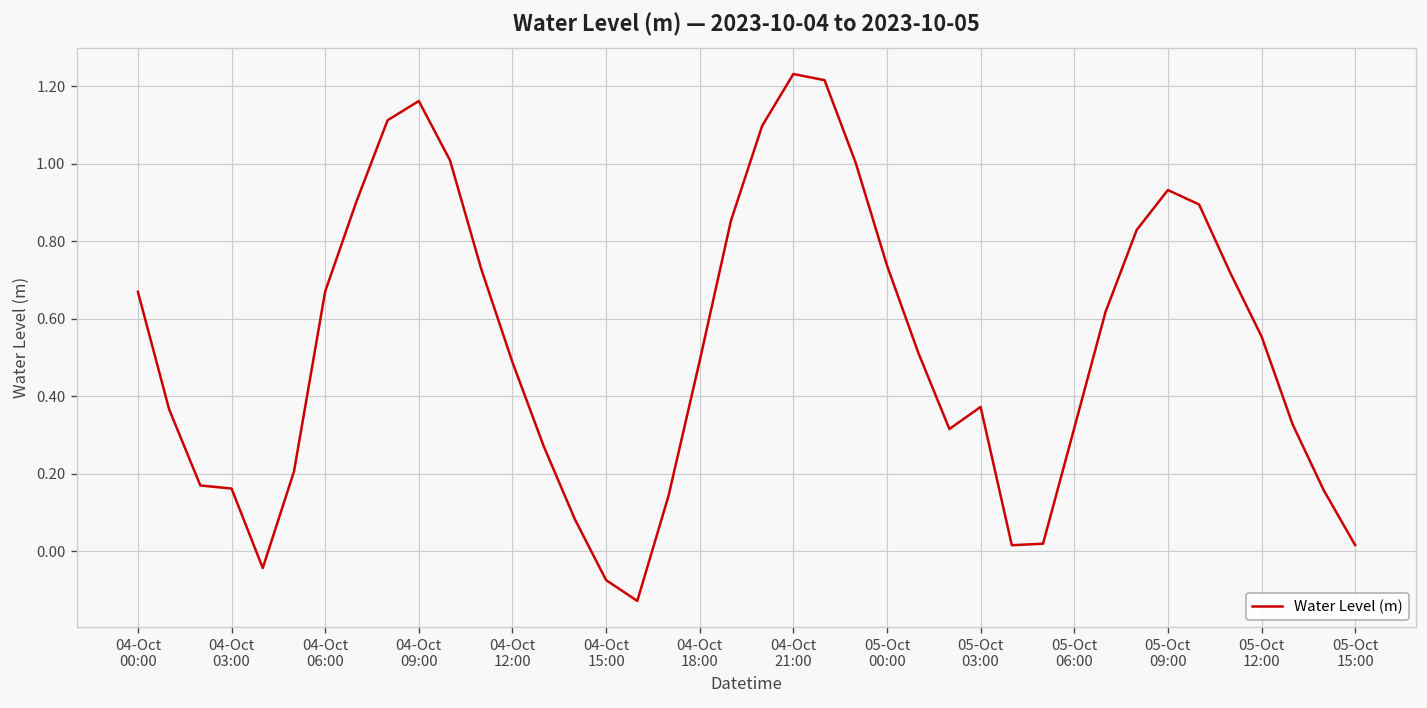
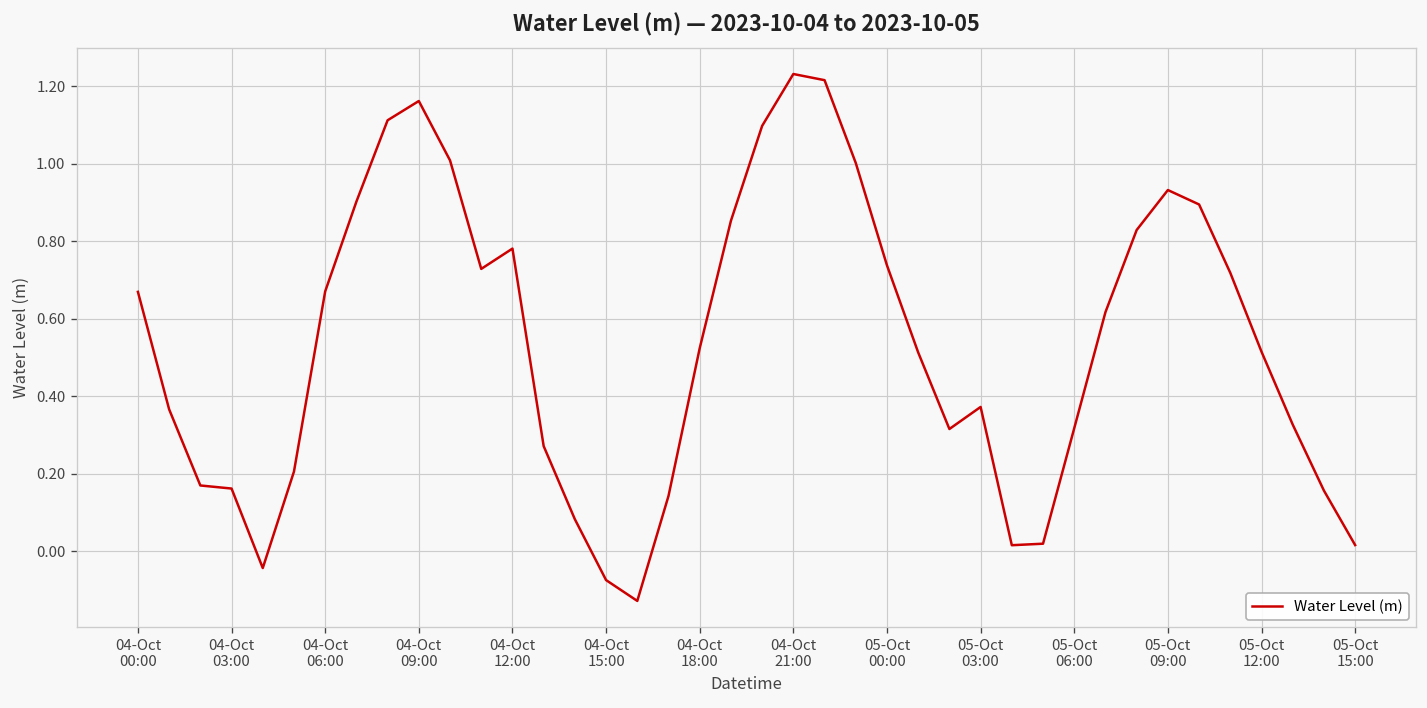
04-Oct 12:00: 0.49 -> 0.78
04-Oct 18:00: 0.49 -> 0.52
05-Oct 12:00: 0.55 -> 0.51
